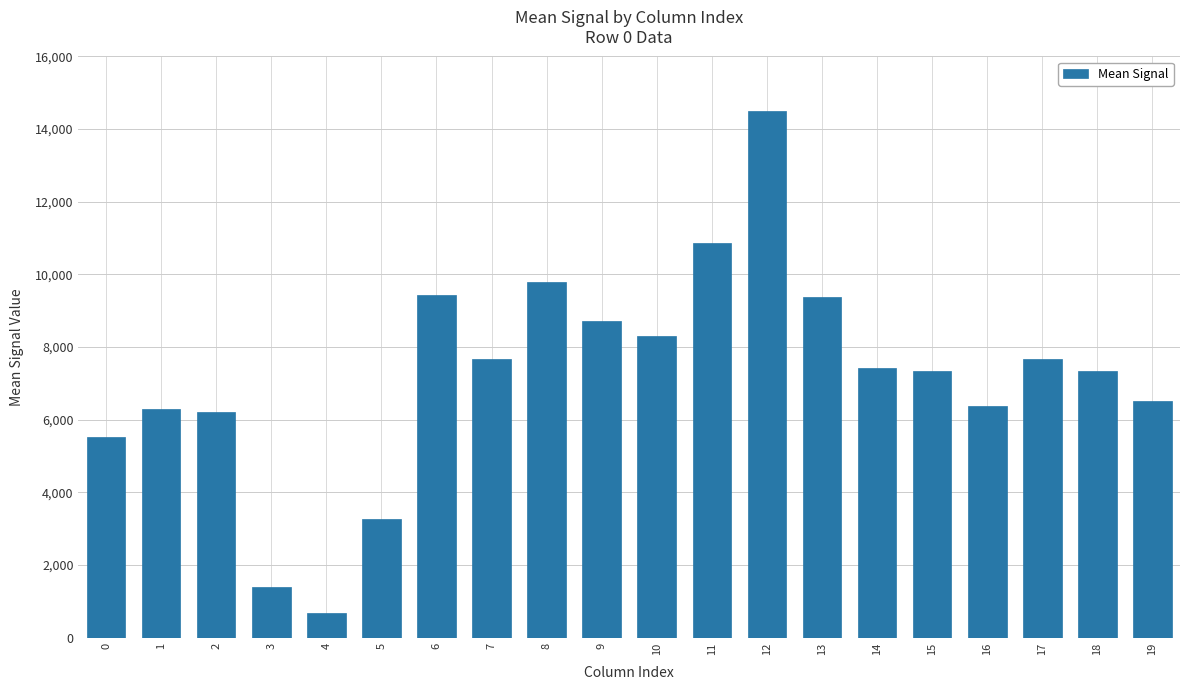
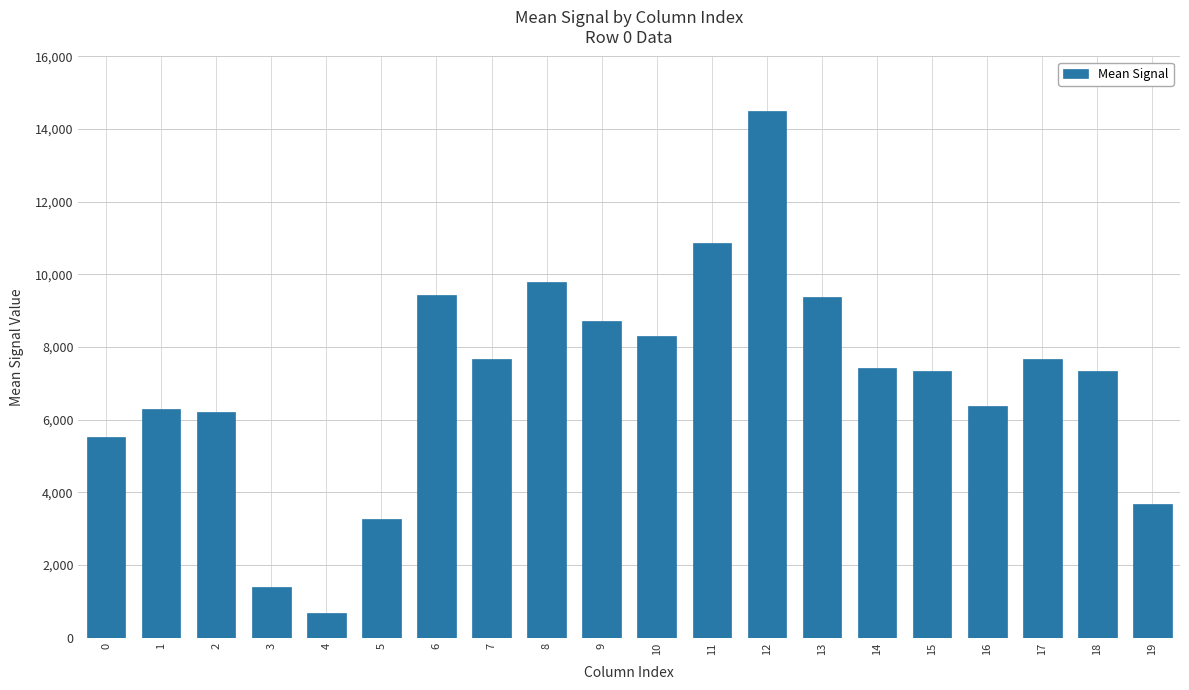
19: 6,500 -> 3,700
